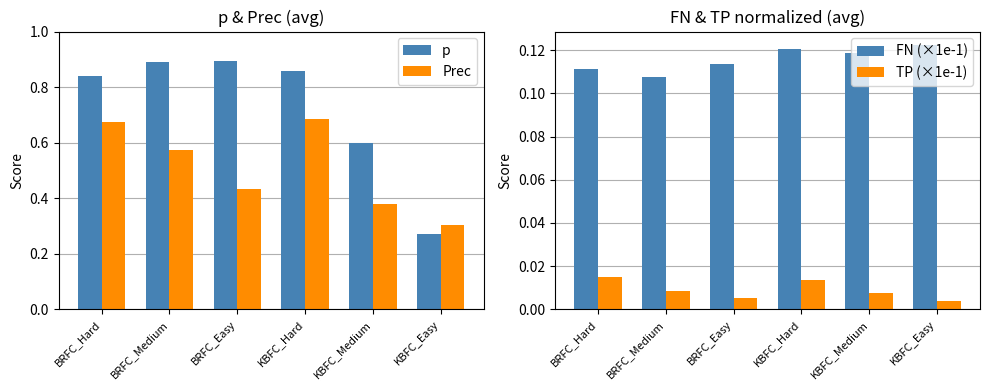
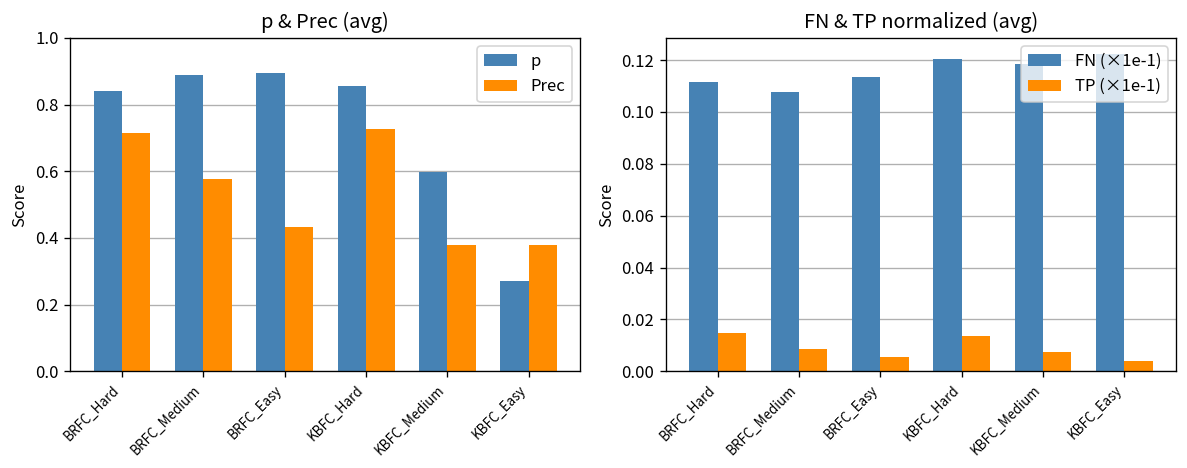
p & Prec (avg), Prec, BRFC_Hard: 0.68 -> 0.72
p & Prec (avg), Prec, KBFC_Hard: 0.68 -> 0.73
p & Prec (avg), Prec, KBFC_Easy: 0.30 -> 0.38
